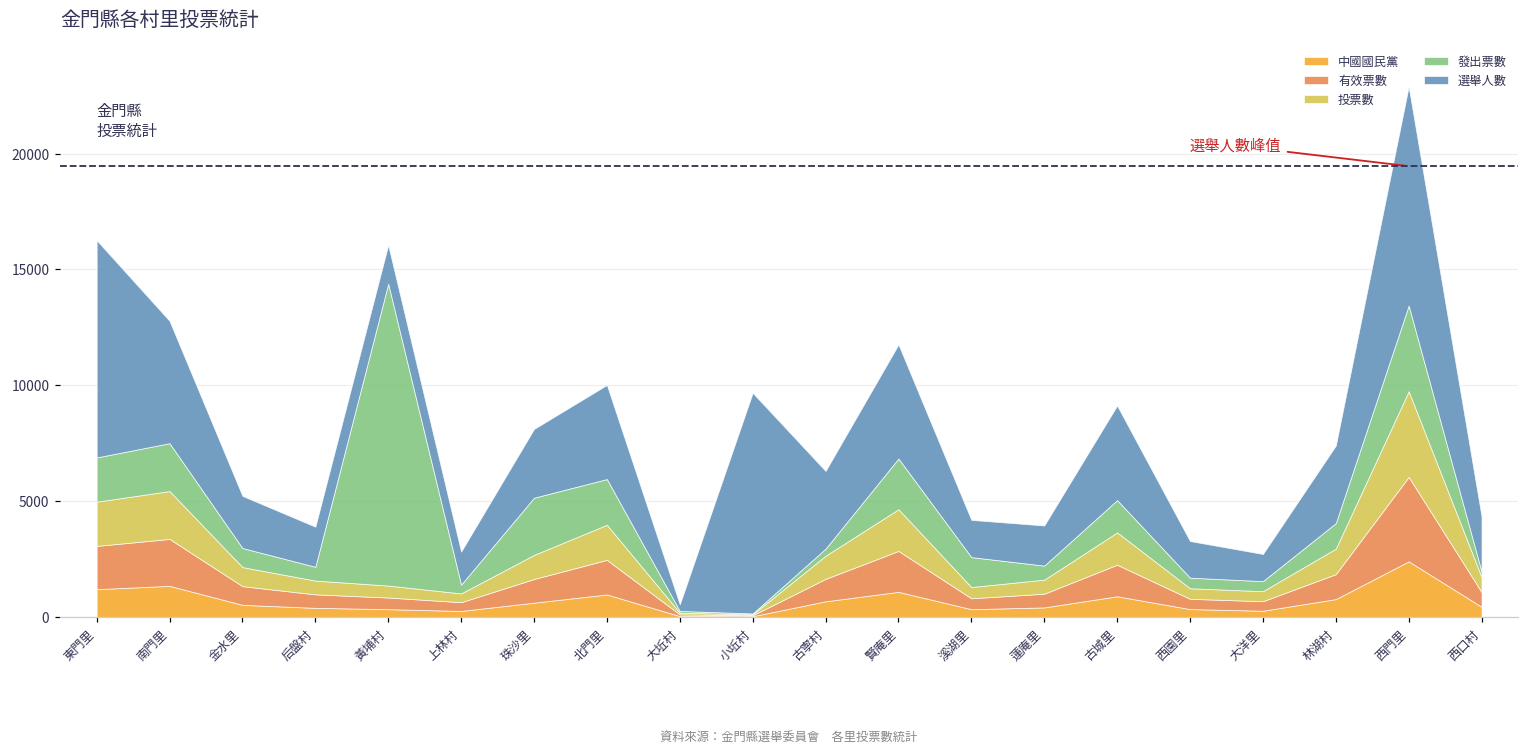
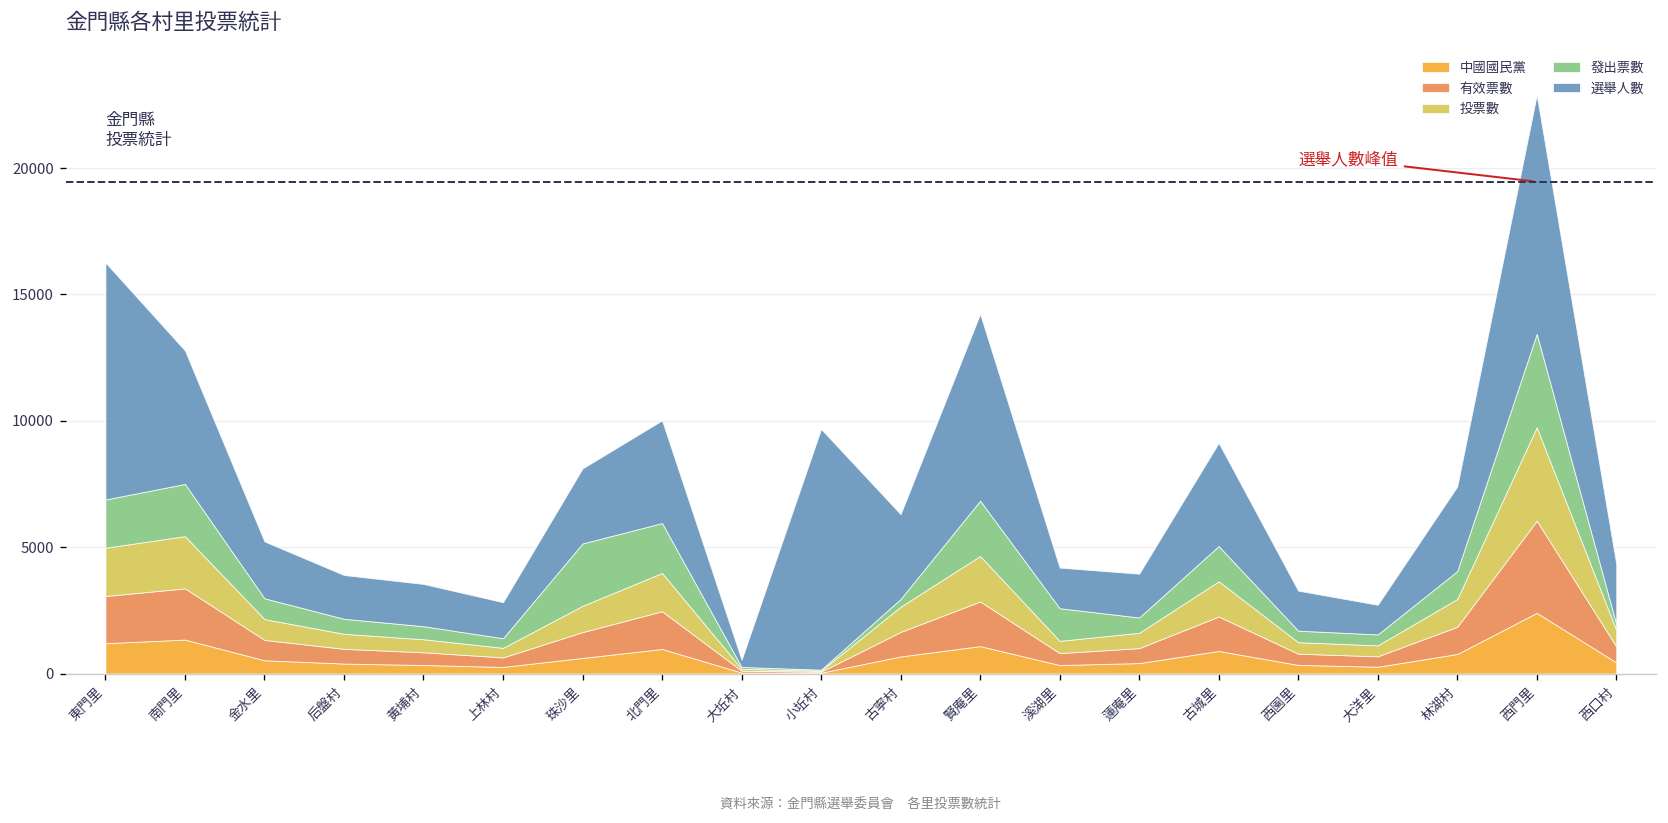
發出票數, 黃埔村: 13000 -> 500
選舉人數, 賢庵里: 4900 -> 7400
